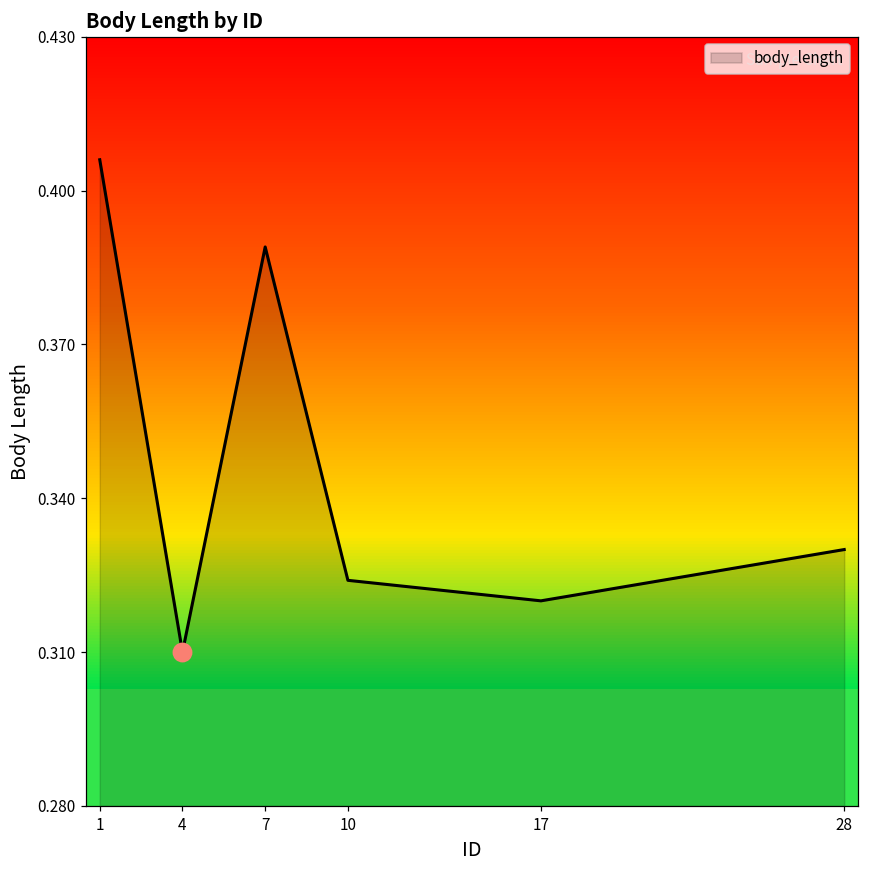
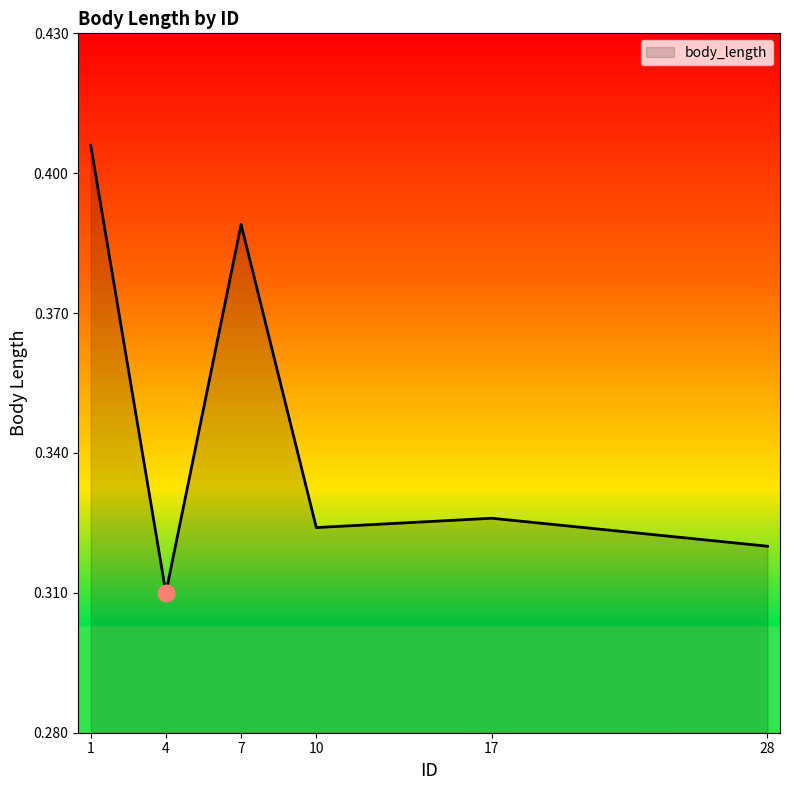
body_length, 17: 0.320 -> 0.326
body_length, 28: 0.33 -> 0.32
